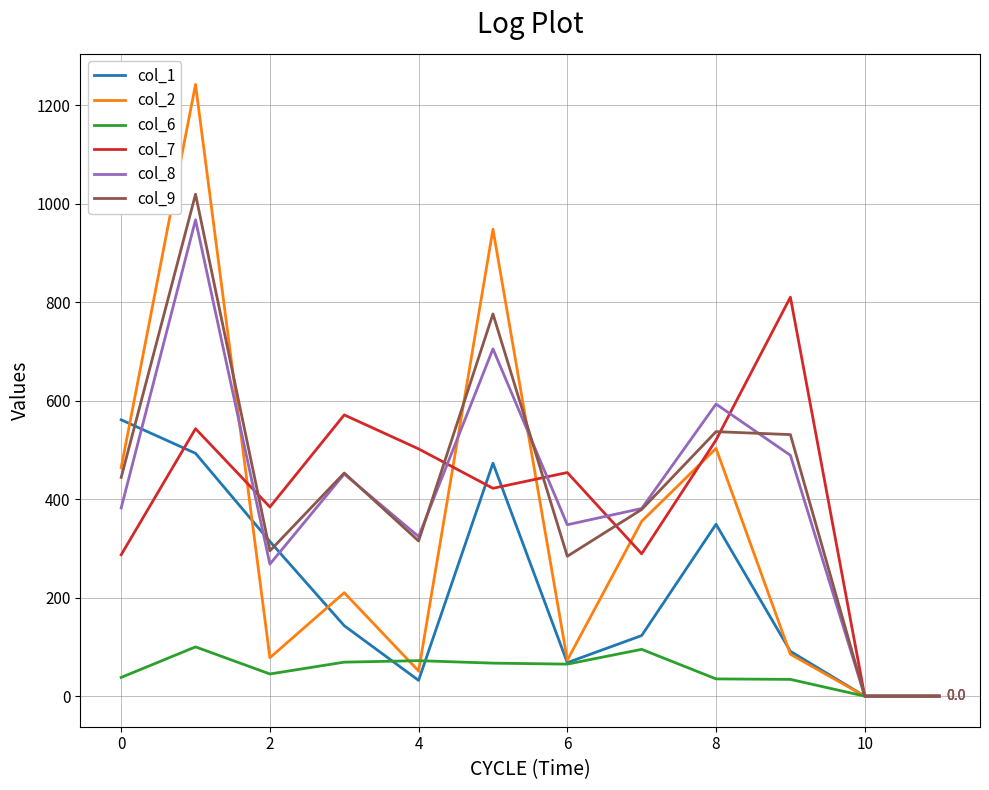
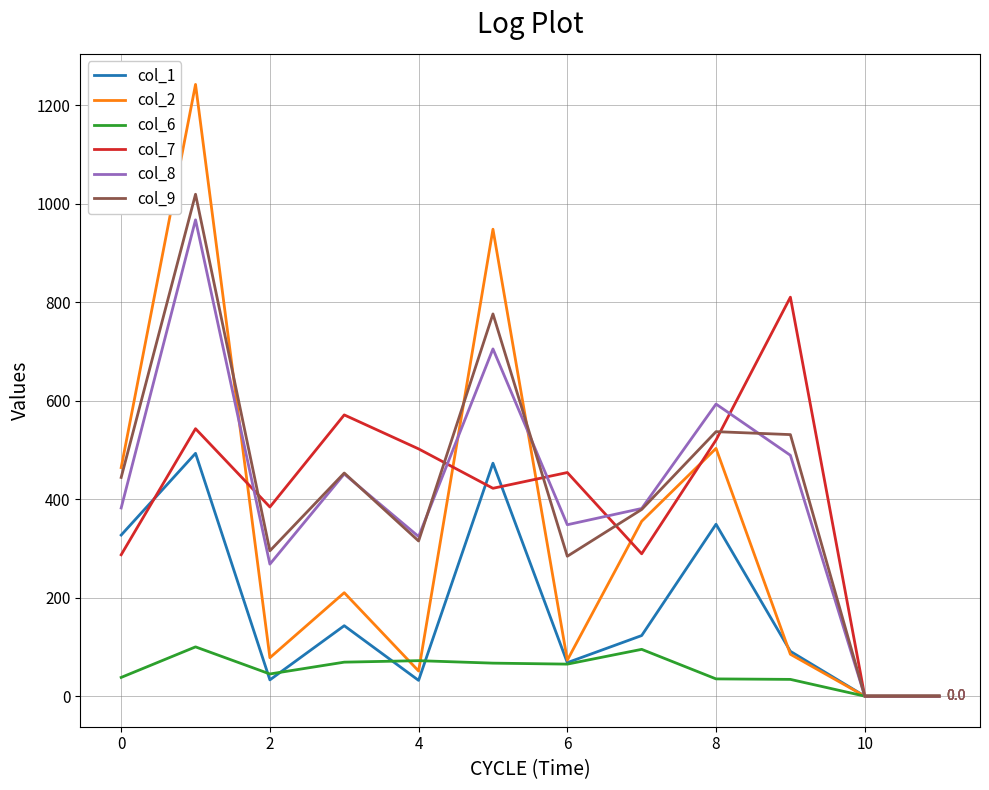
col_1, 0: 560 -> 330
col_1, 2: 310 -> 30
